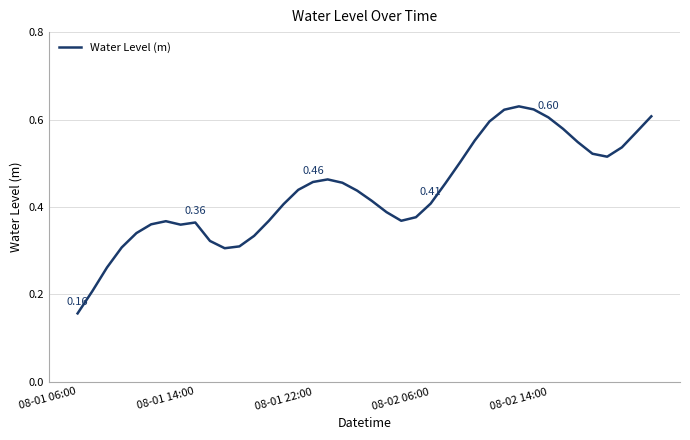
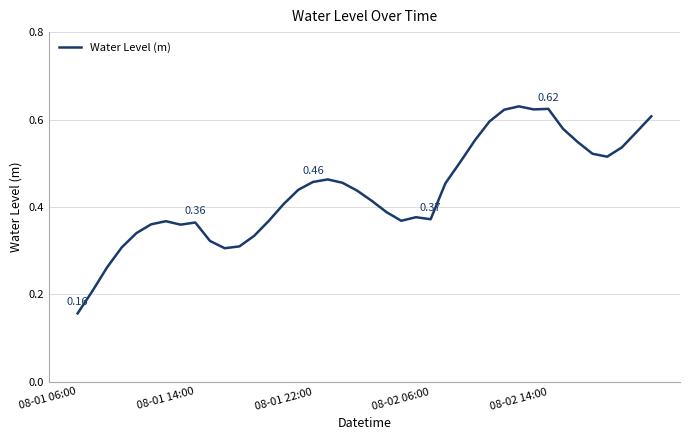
08-02 06:00: 0.41 -> 0.37
08-02 14:00: 0.60 -> 0.62
